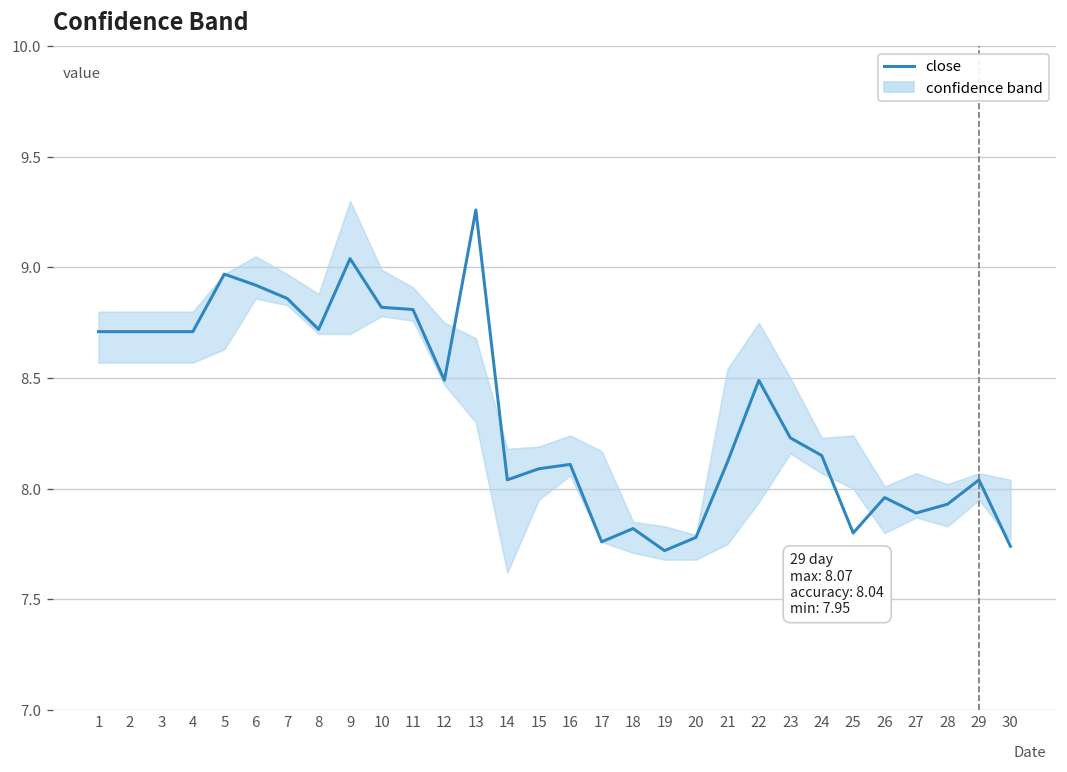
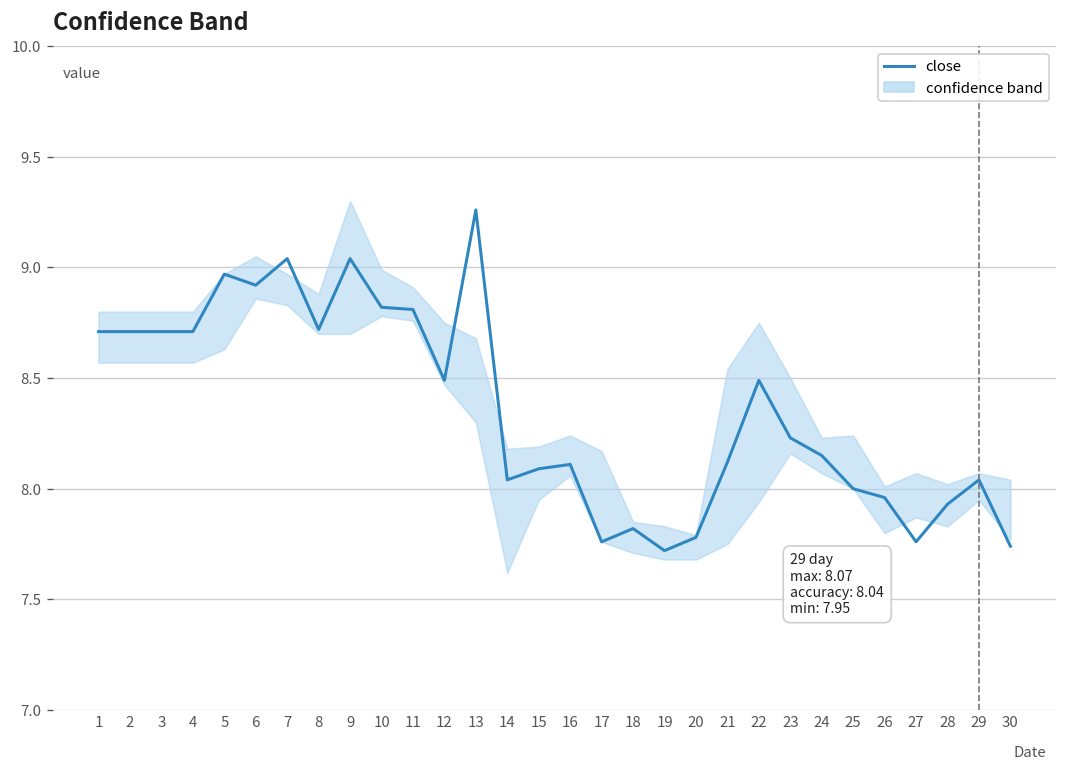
close, 7: 8.86 -> 9.04
close, 25: 7.8 -> 8.0
close, 27: 7.89 -> 7.76
